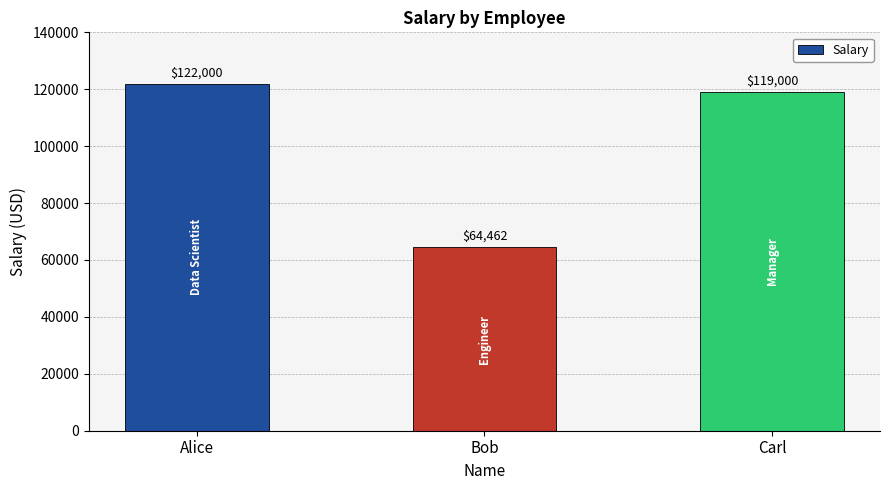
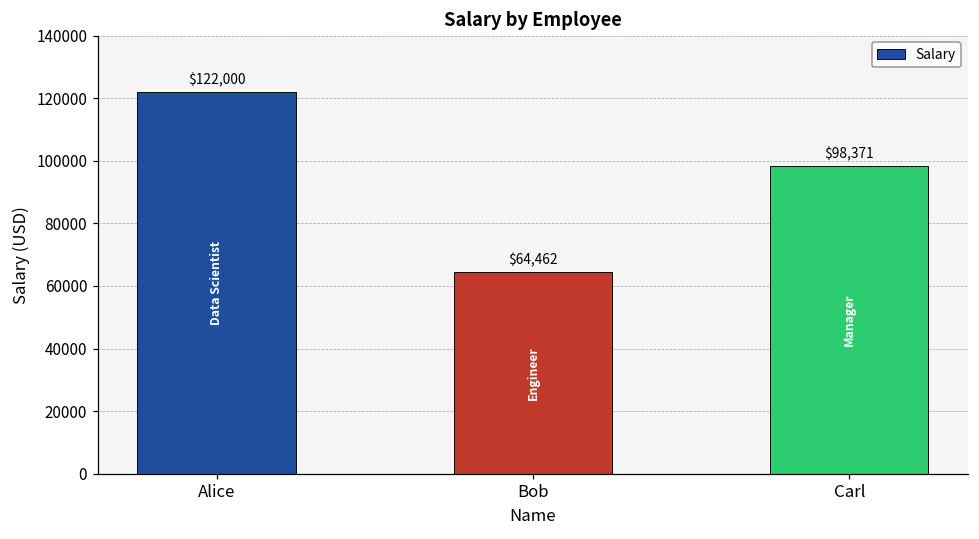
Carl: $119,000 -> $98,371
